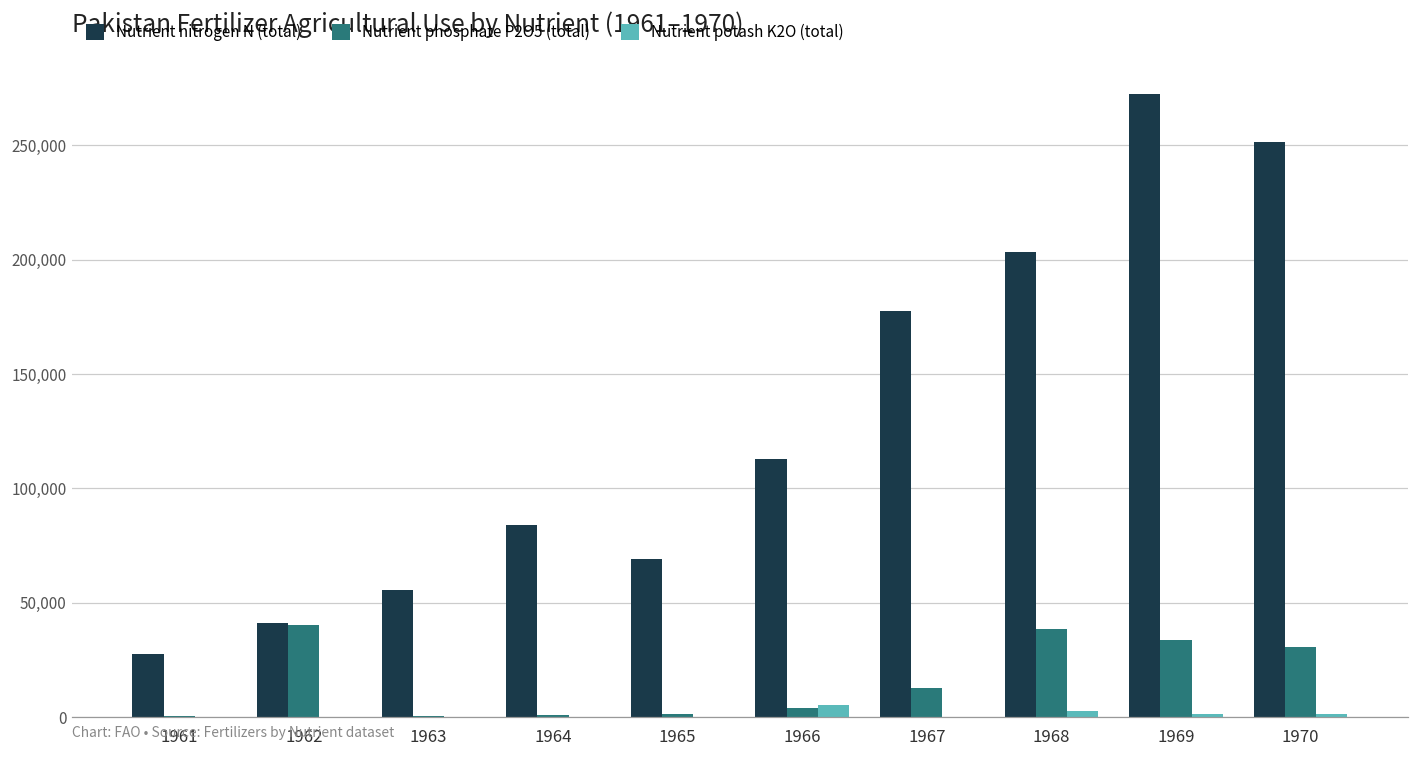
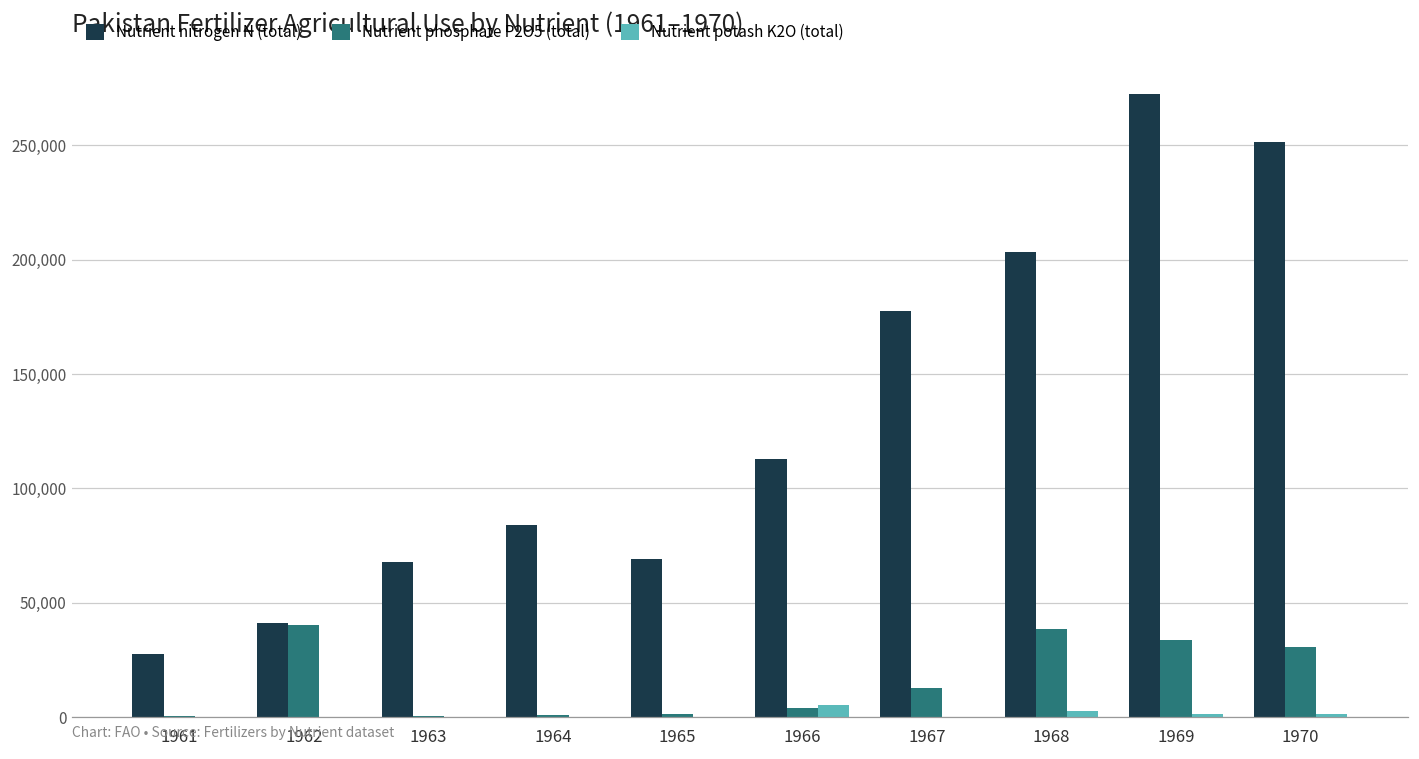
Nutrient nitrogen N (total), 1963: 55,000 -> 68,000
